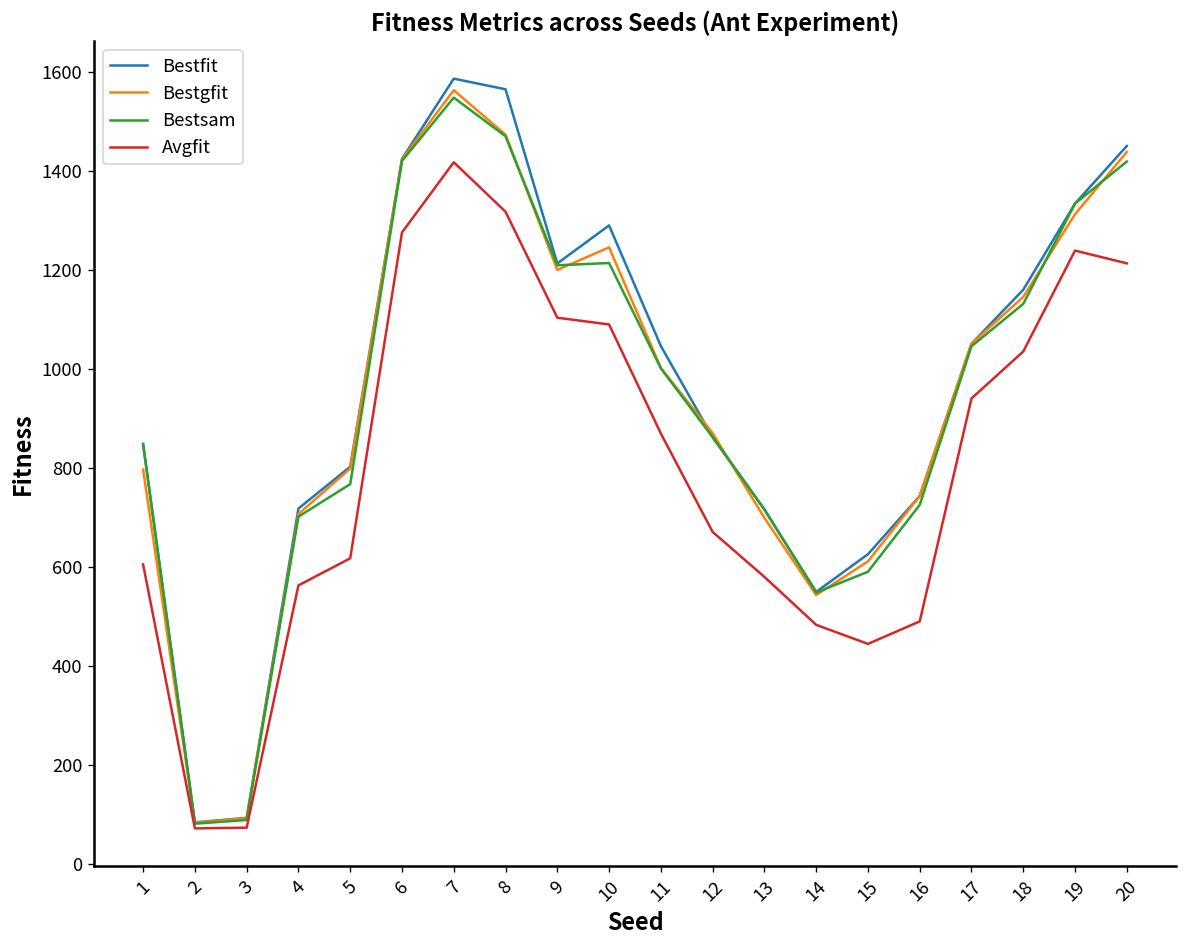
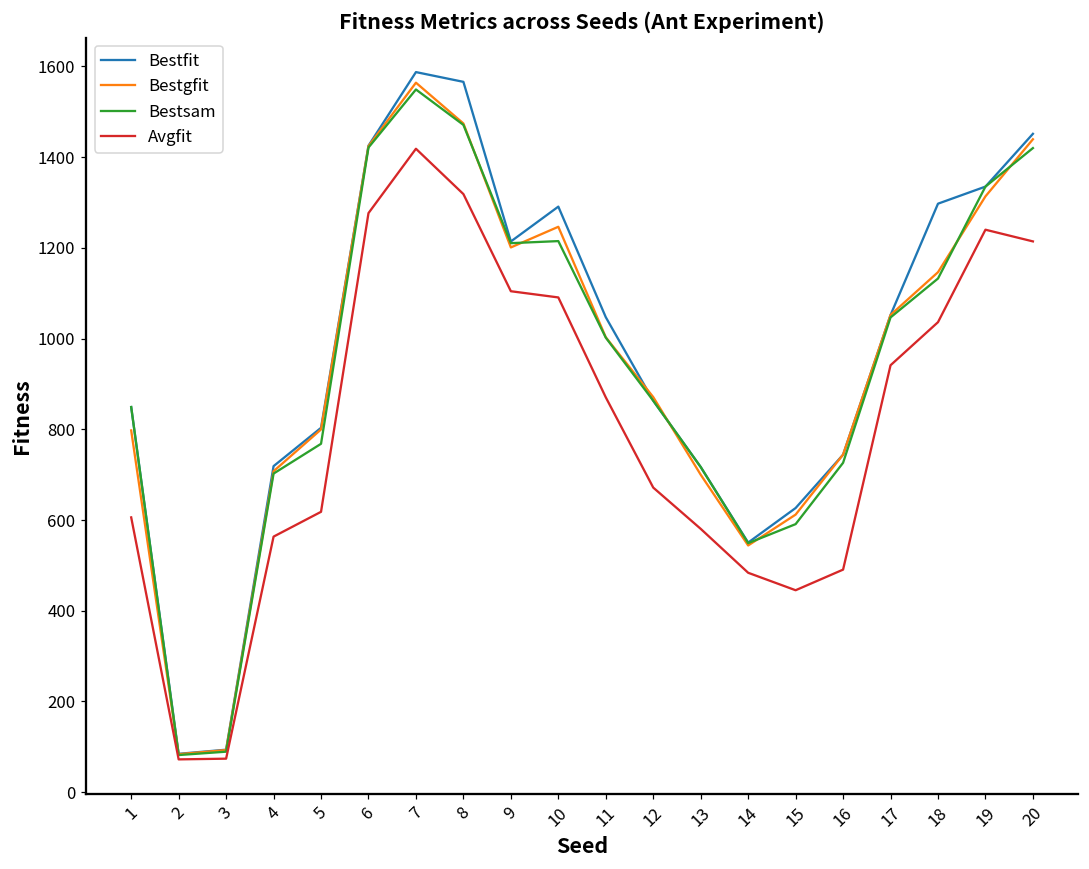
Bestfit, 18: 1160 -> 1300
